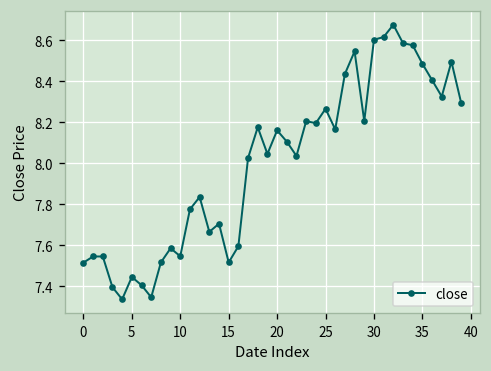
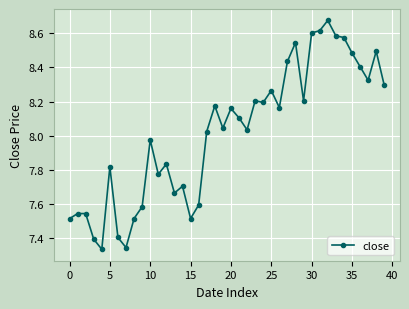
5: 7.45 -> 7.82
10: 7.55 -> 7.98
